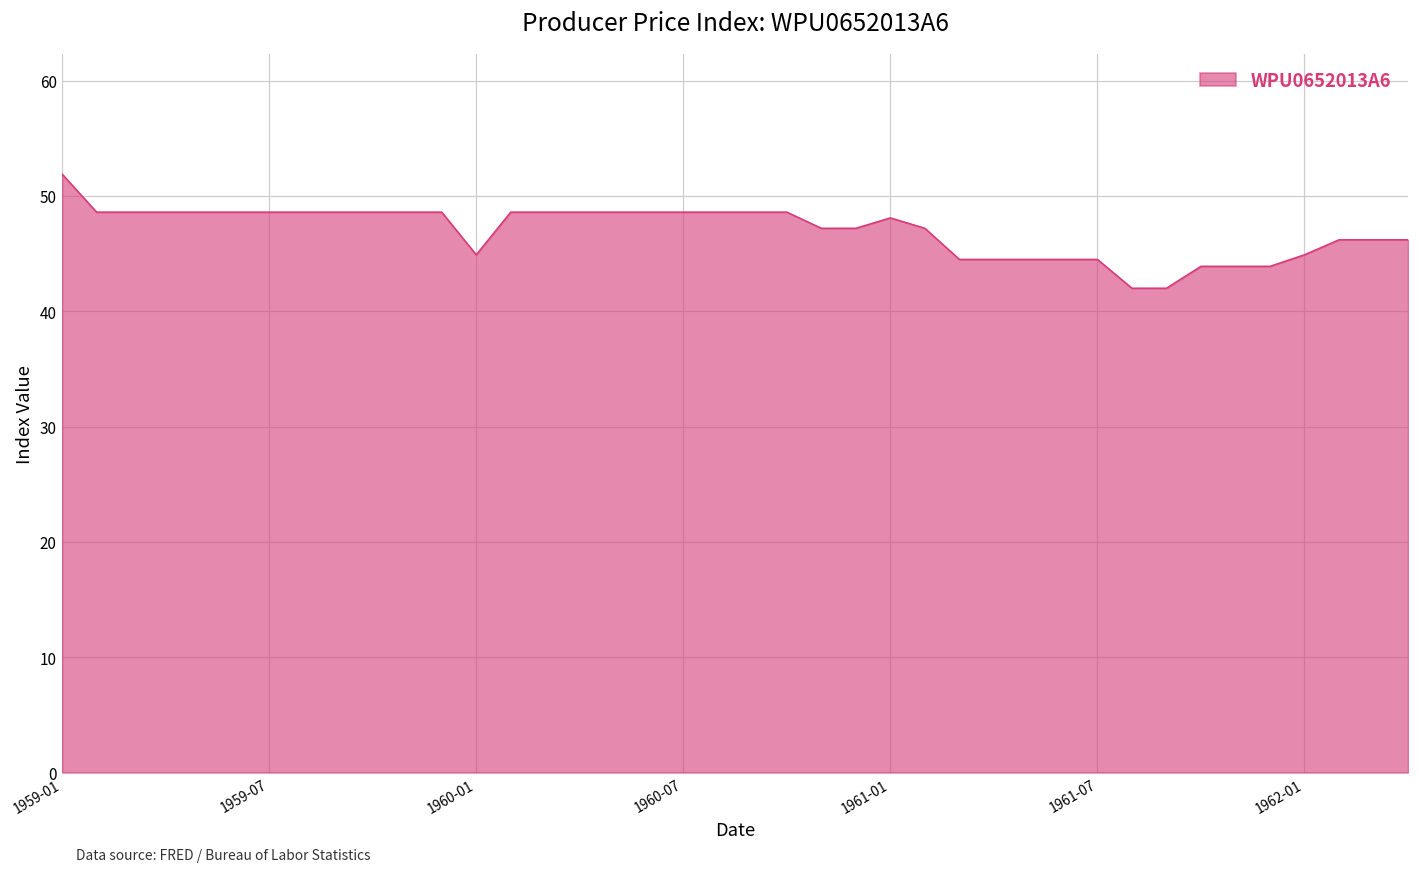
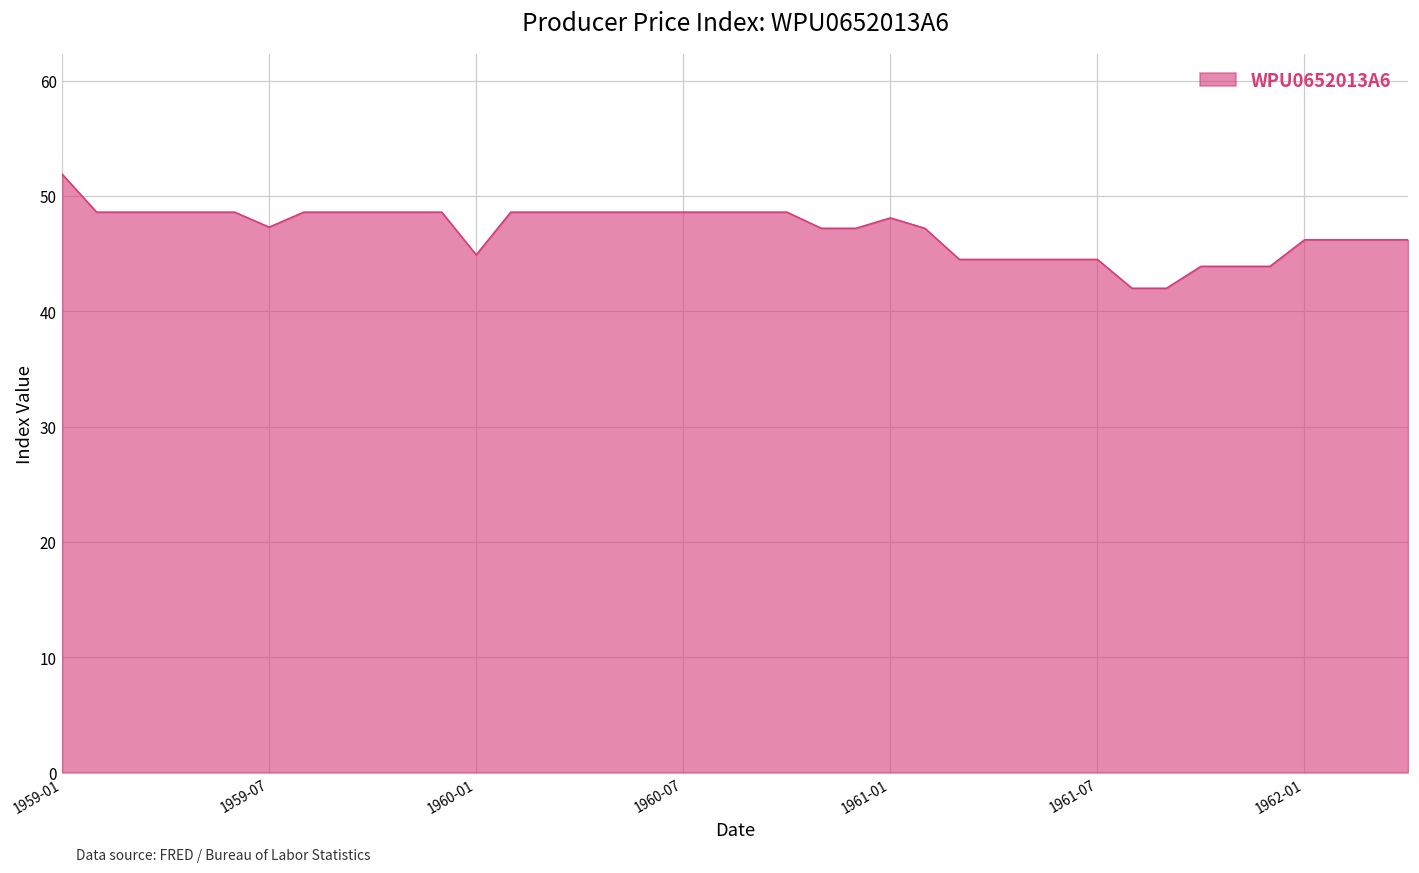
1959-07: 48.6 -> 47.3
1962-01: 44.9 -> 46.2
